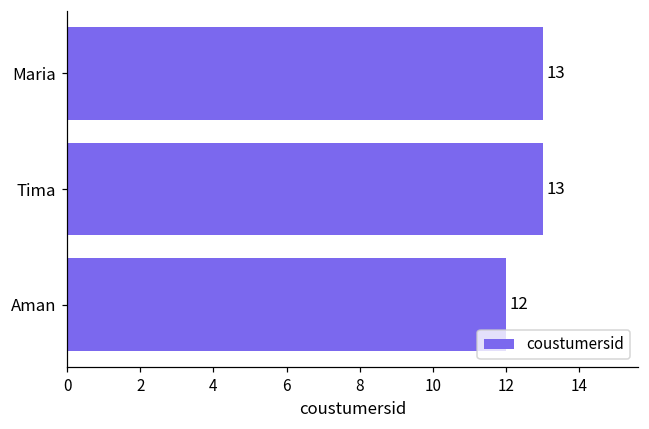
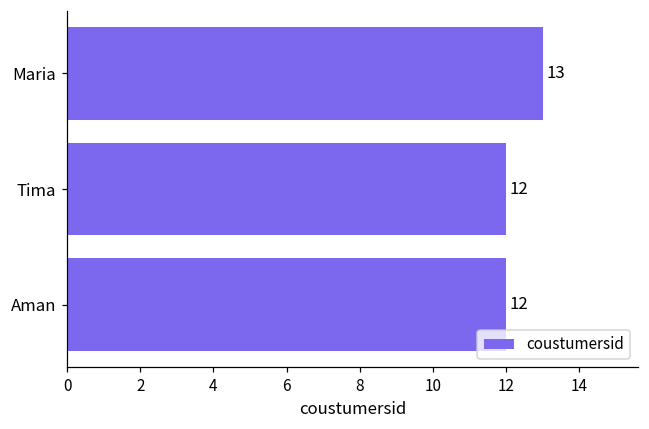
Tima: 13 -> 12
